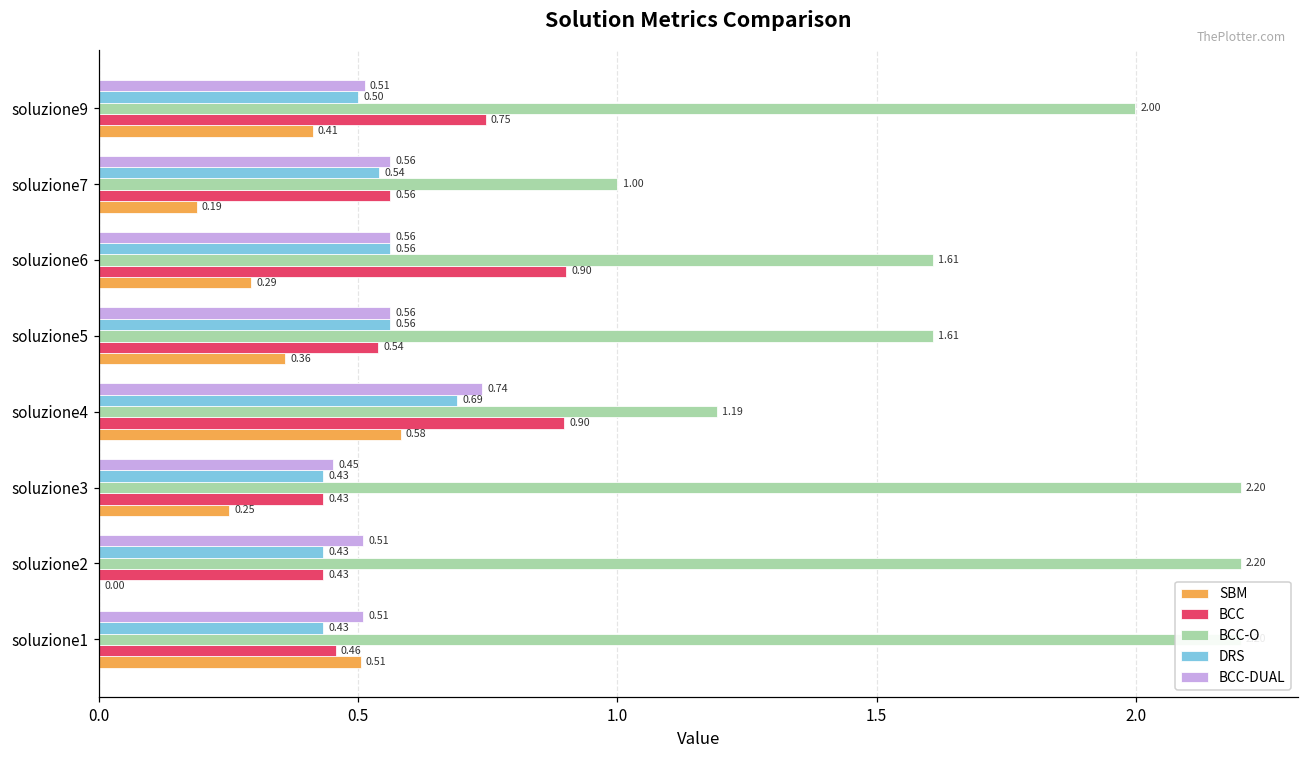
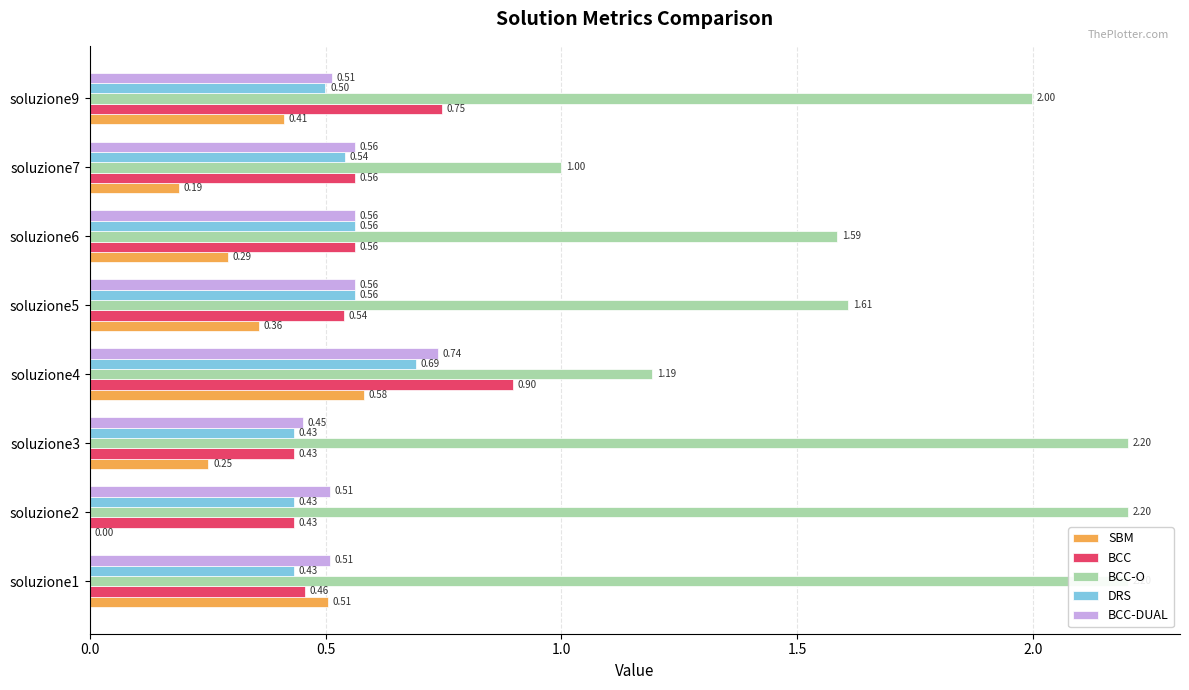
BCC-O, soluzione6: 1.61 -> 1.59
BCC, soluzione6: 0.90 -> 0.56
